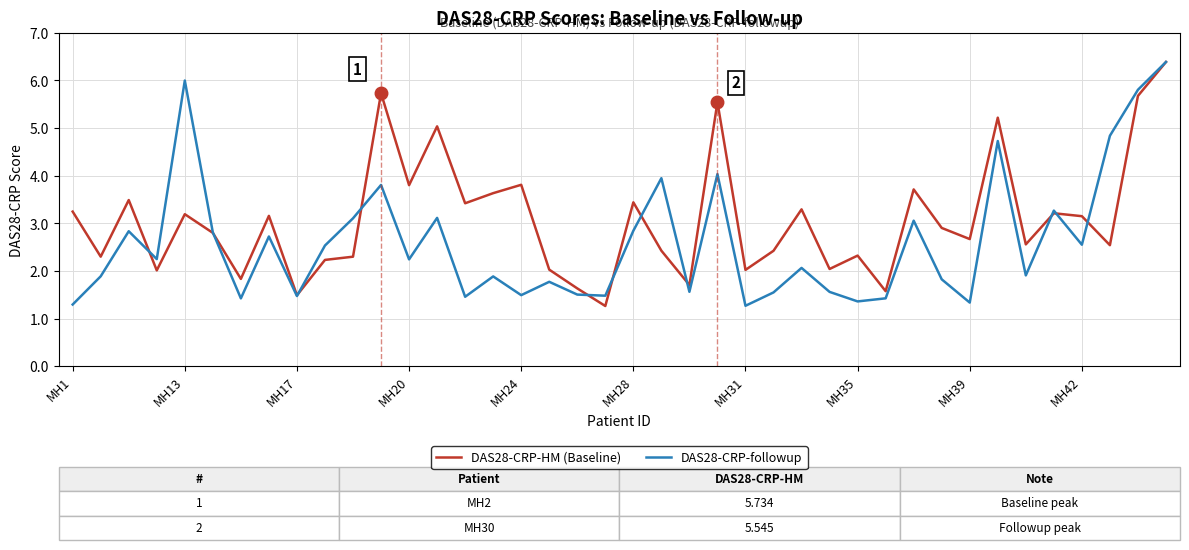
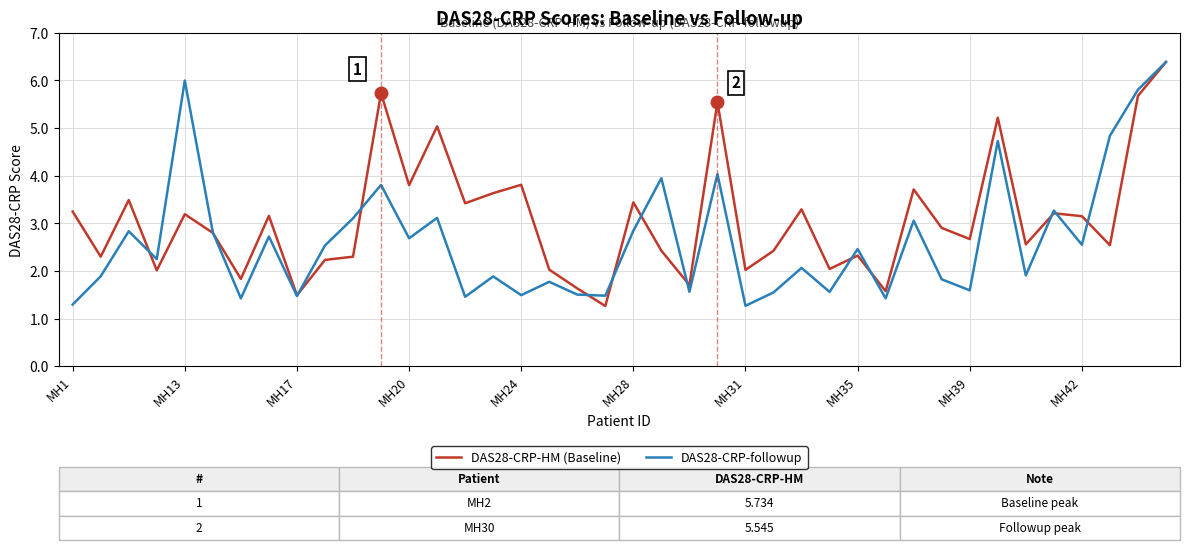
DAS28-CRP-followup, MH20: 2.2 -> 2.7
DAS28-CRP-followup, MH35: 1.4 -> 2.5
DAS28-CRP-followup, MH39: 1.3 -> 1.6
